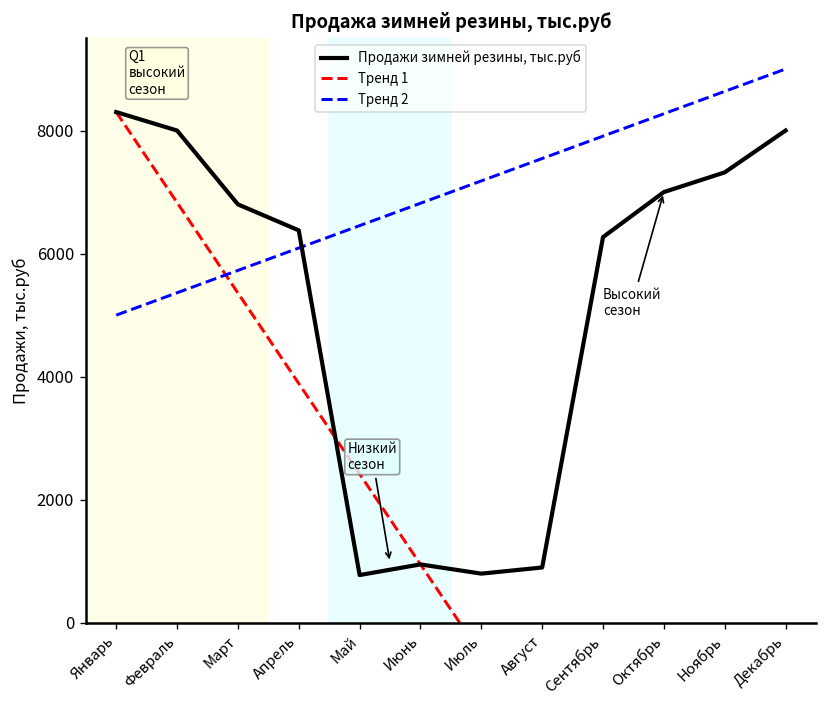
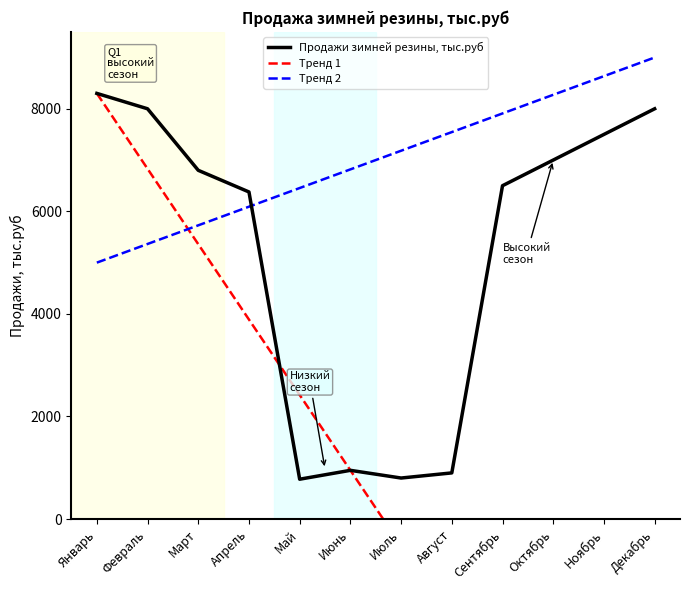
Продажи зимней резины, тыс.руб, Сентябрь: 6300 -> 6500
Продажи зимней резины, тыс.руб, Ноябрь: 7300 -> 7500
